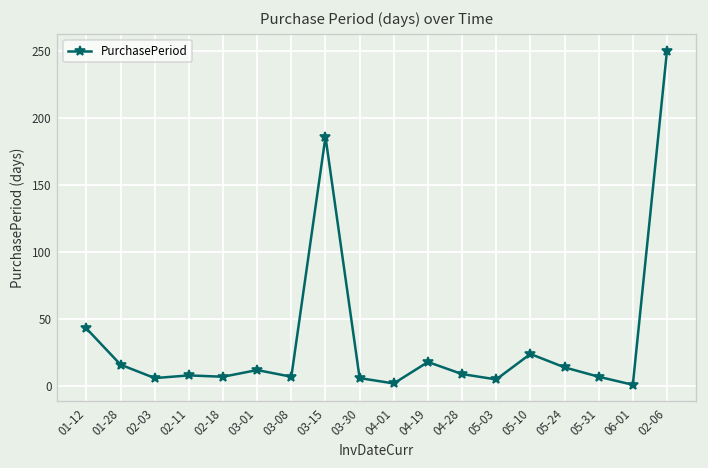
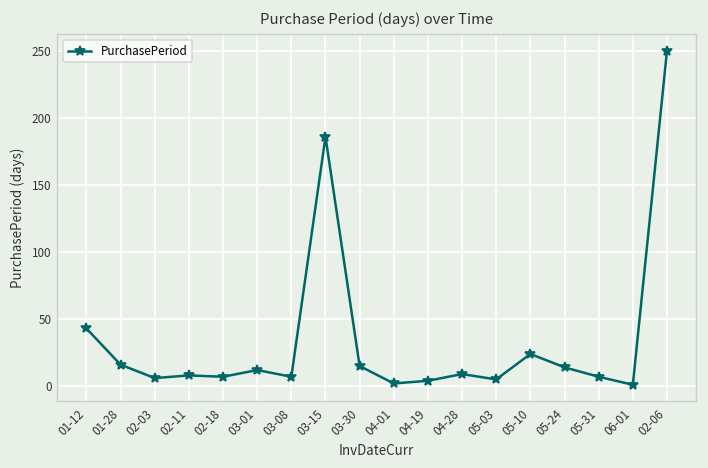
03-30: 6 -> 15
04-19: 18 -> 4
